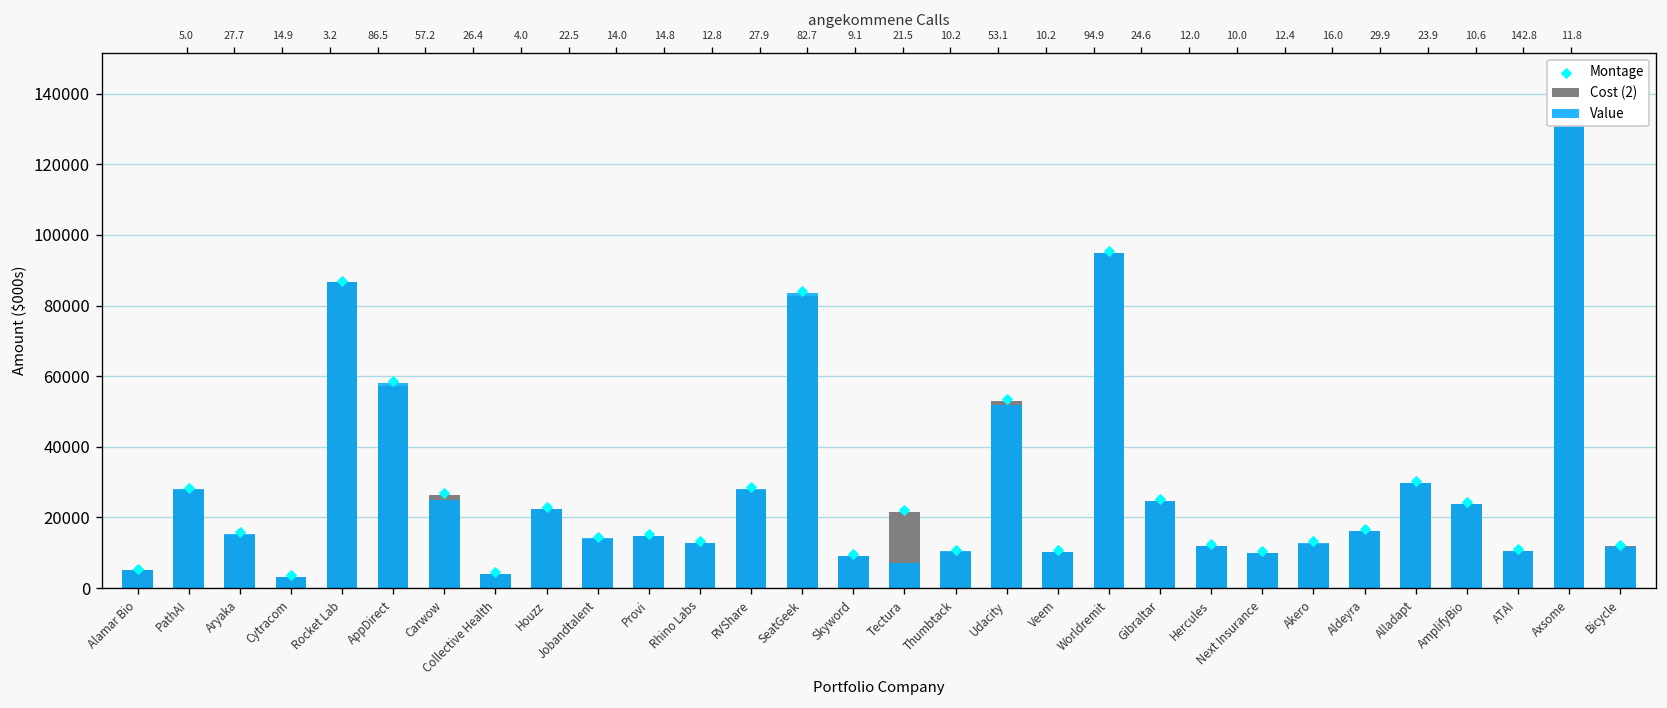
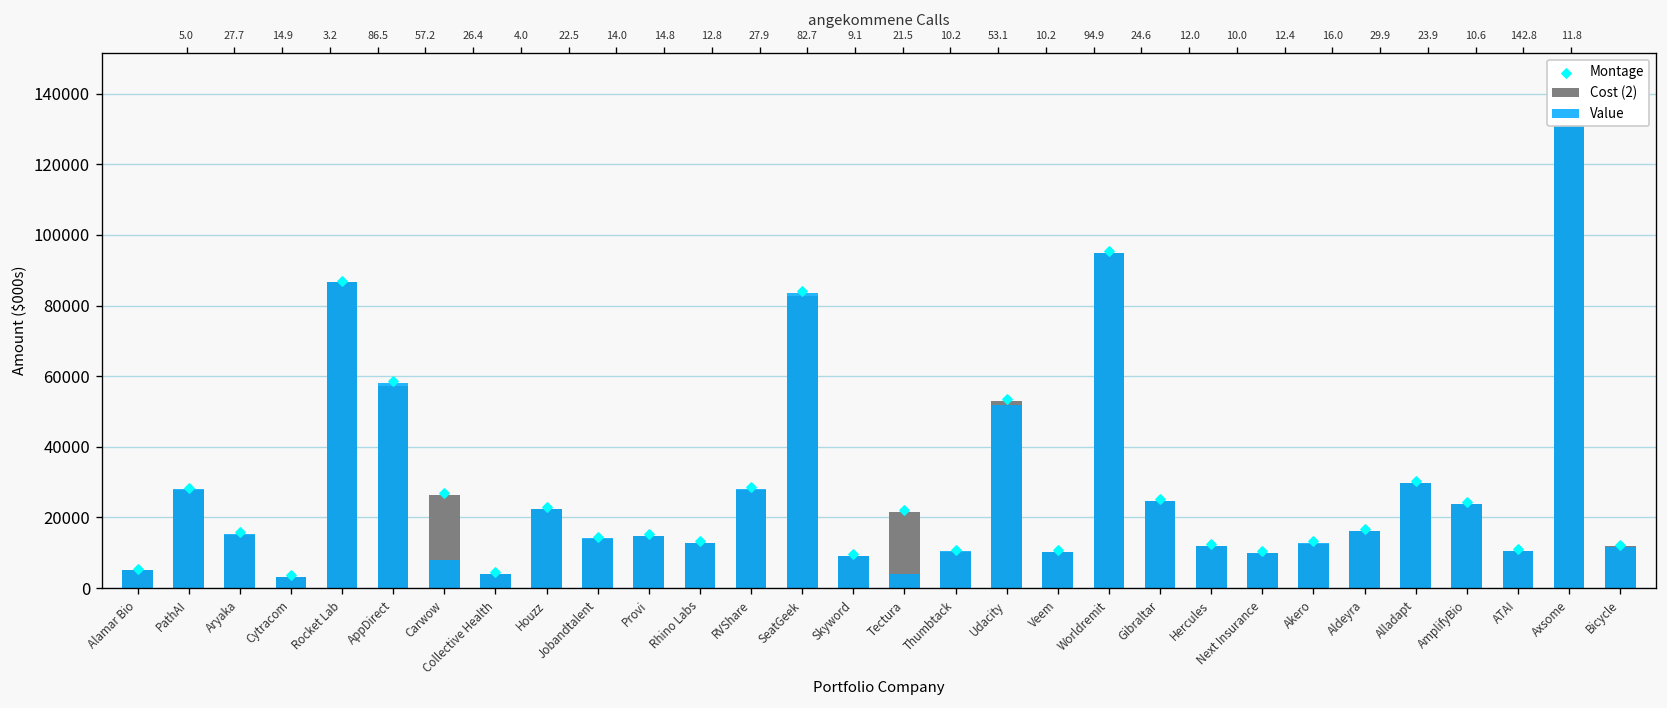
Value, Carwow: 25000 -> 8000
Value, Tectura: 7000 -> 4000
